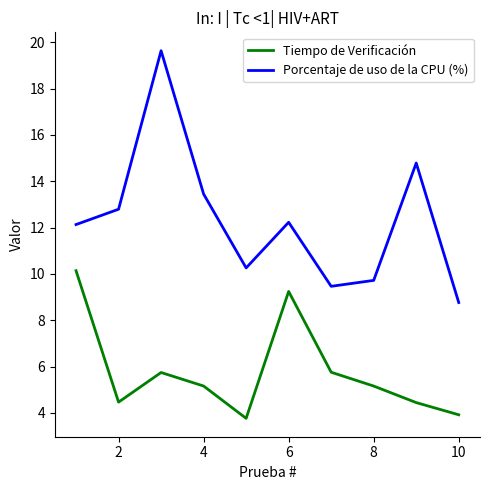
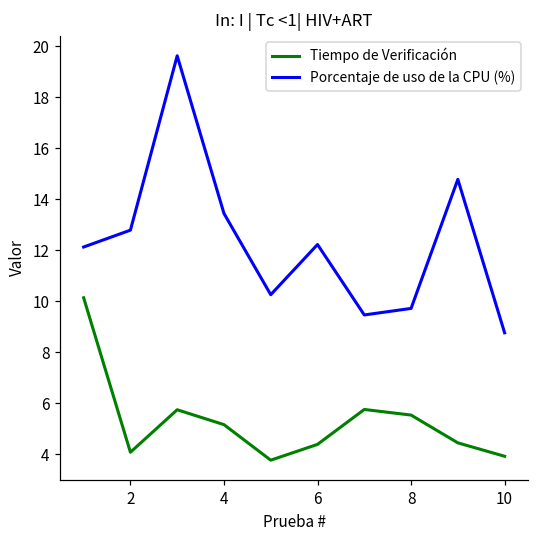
Tiempo de Verificación, 2: 4.5 -> 4.1
Tiempo de Verificación, 6: 9.2 -> 4.4
Tiempo de Verificación, 8: 5.2 -> 5.5
